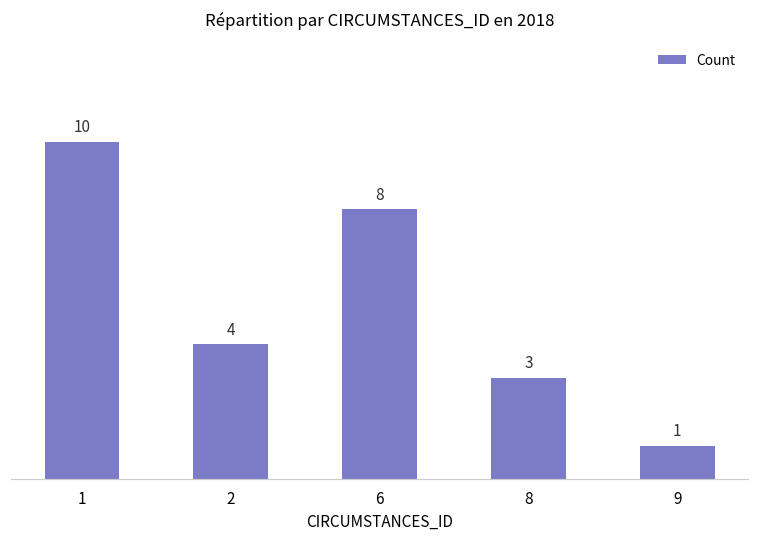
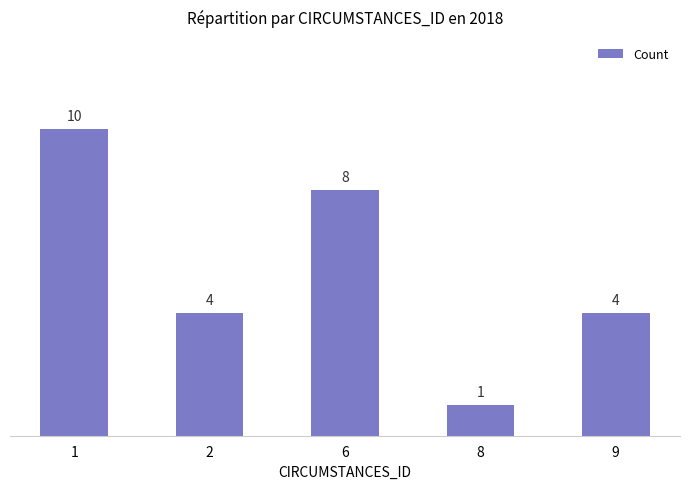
8: 3 -> 1
9: 1 -> 4
